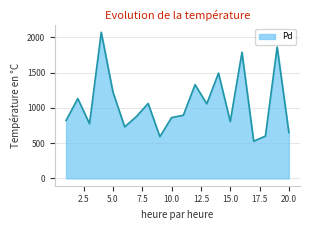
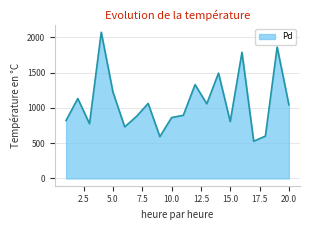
20.0: 700 -> 1000
